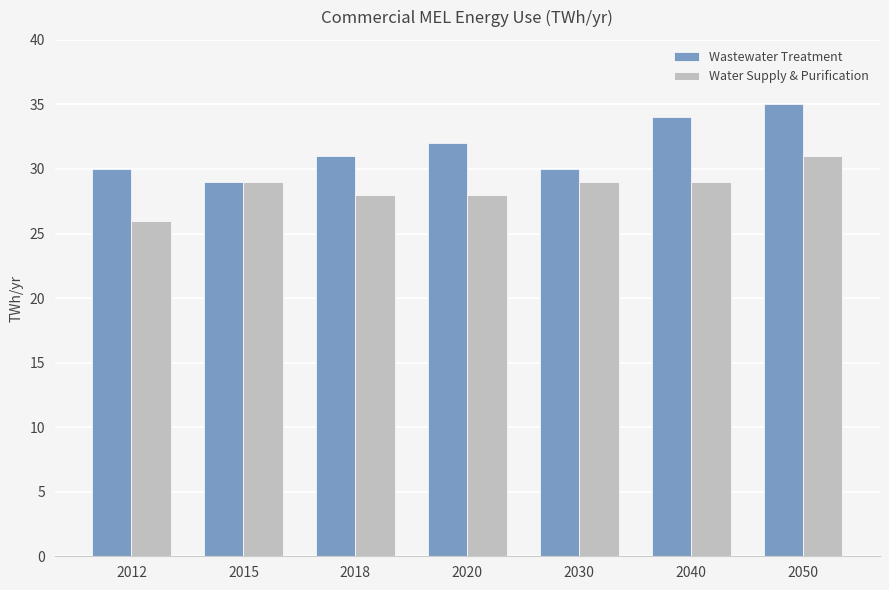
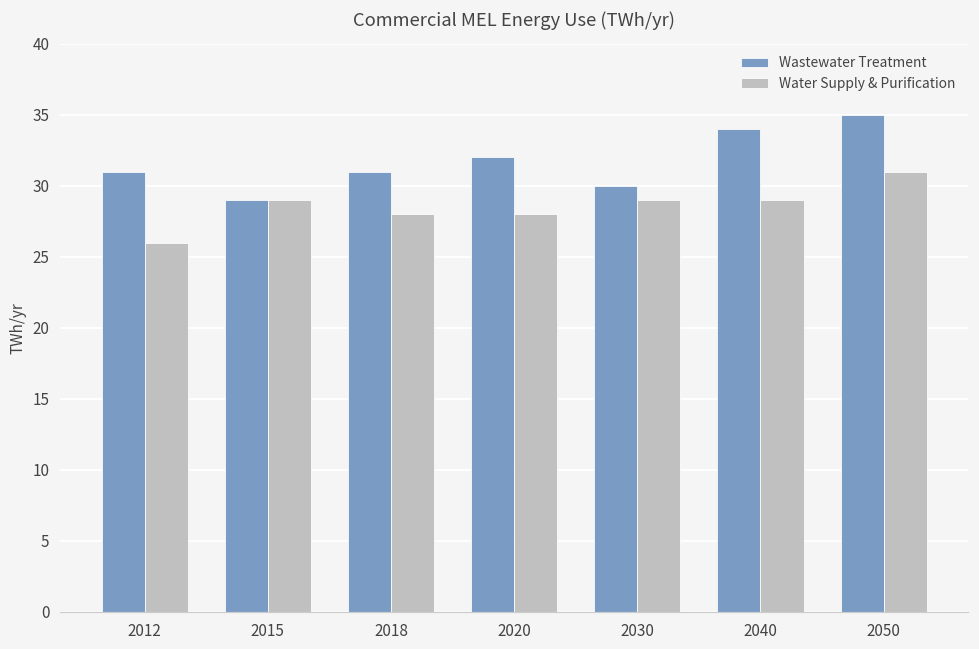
Wastewater Treatment, 2012: 30 -> 31
